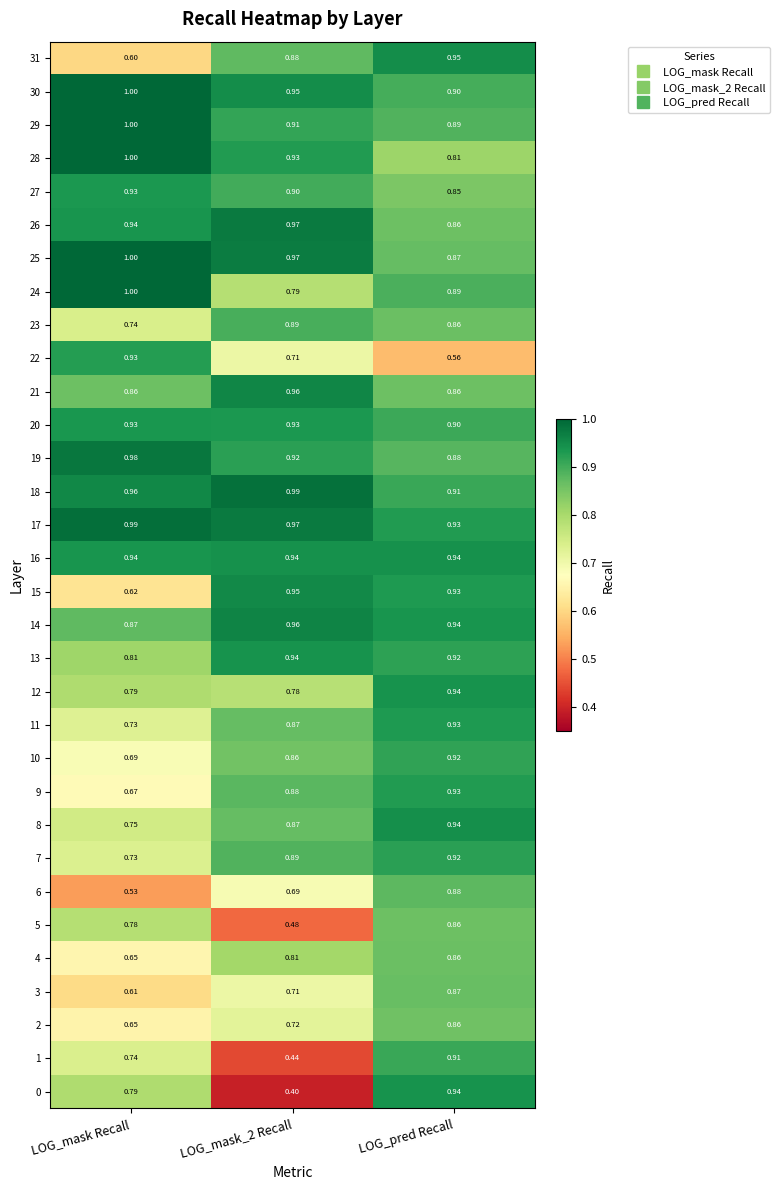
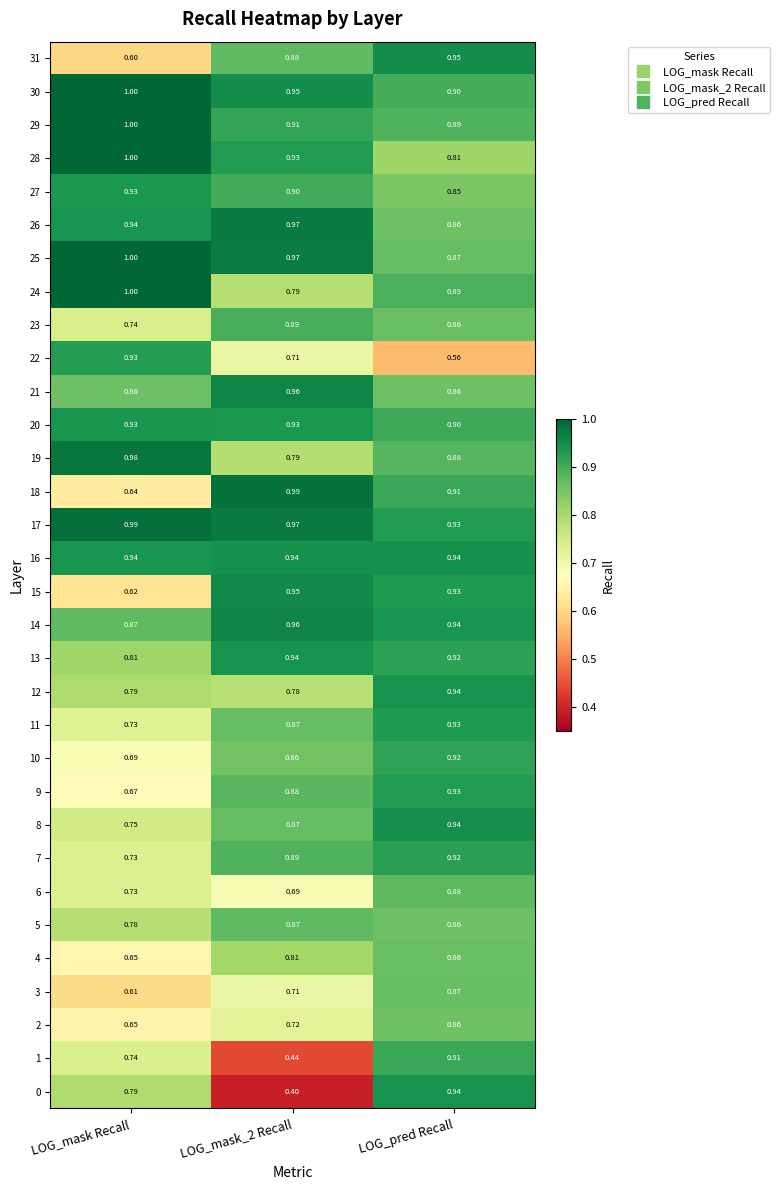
19, LOG_mask_2 Recall: 0.92 -> 0.79
18, LOG_mask Recall: 0.96 -> 0.64
6, LOG_mask Recall: 0.53 -> 0.73
5, LOG_mask_2 Recall: 0.48 -> 0.87
